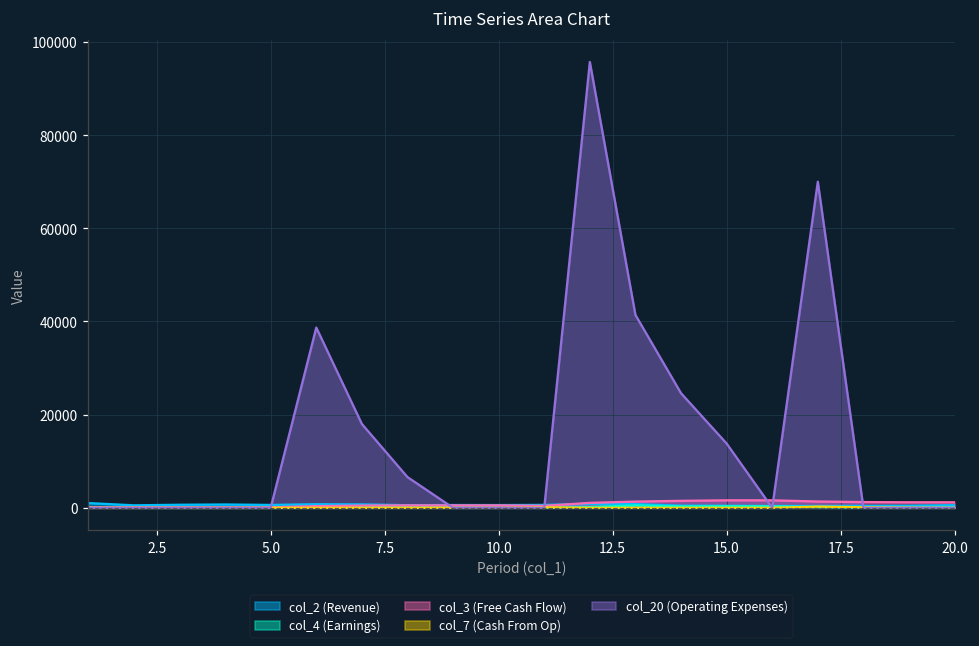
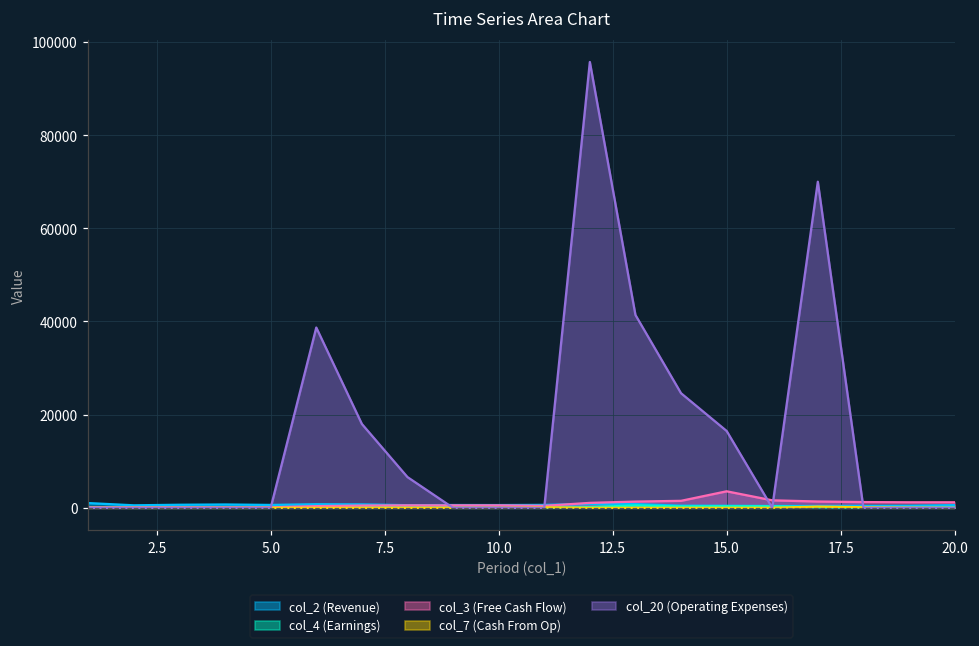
col_3 (Free Cash Flow), 15.0: 2000 -> 4000
col_20 (Operating Expenses), 15.0: 14000 -> 17000
